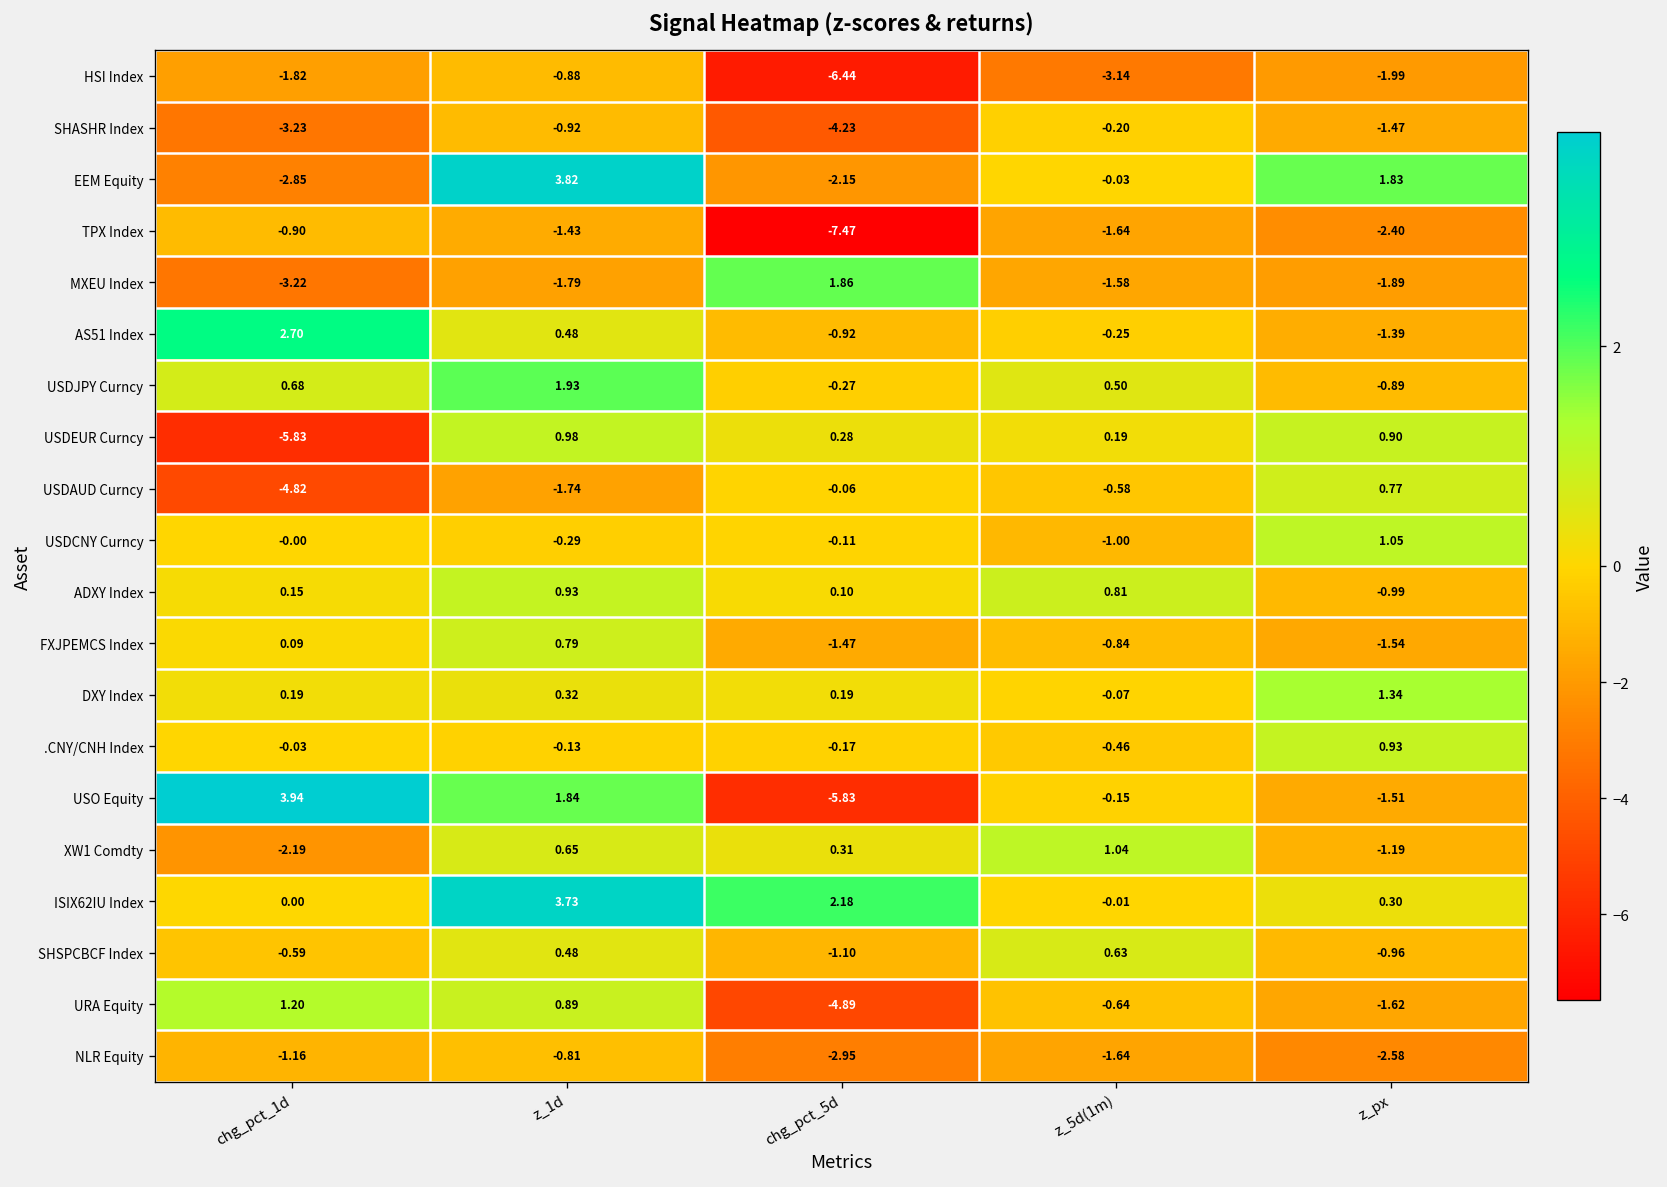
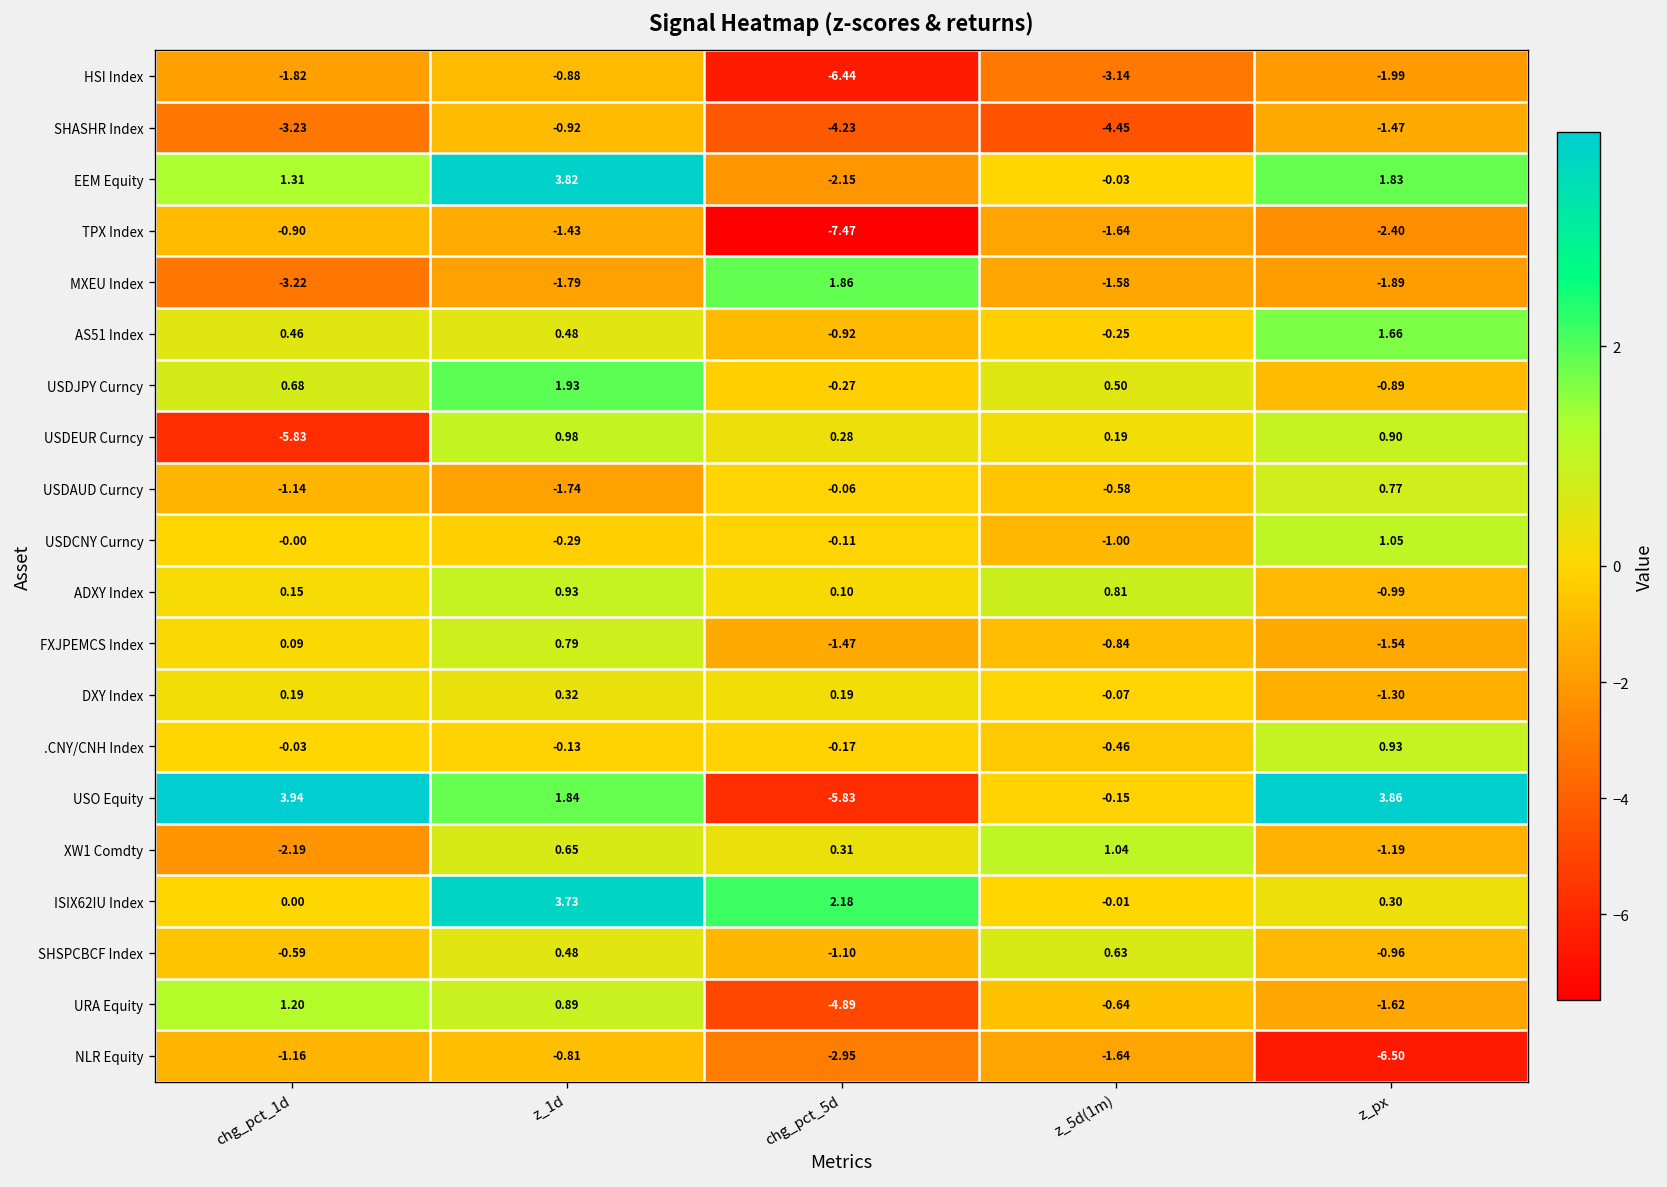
SHASHR Index, z_5d(1m): -0.20 -> -4.45
EEM Equity, chg_pct_1d: -2.85 -> 1.31
AS51 Index, chg_pct_1d: 2.70 -> 0.46
AS51 Index, z_px: -1.39 -> 1.66
USDAUD Curncy, chg_pct_1d: -4.82 -> -1.14
DXY Index, z_px: 1.34 -> -1.30
USO Equity, z_px: -1.51 -> 3.86
NLR Equity, z_px: -2.58 -> -6.50
